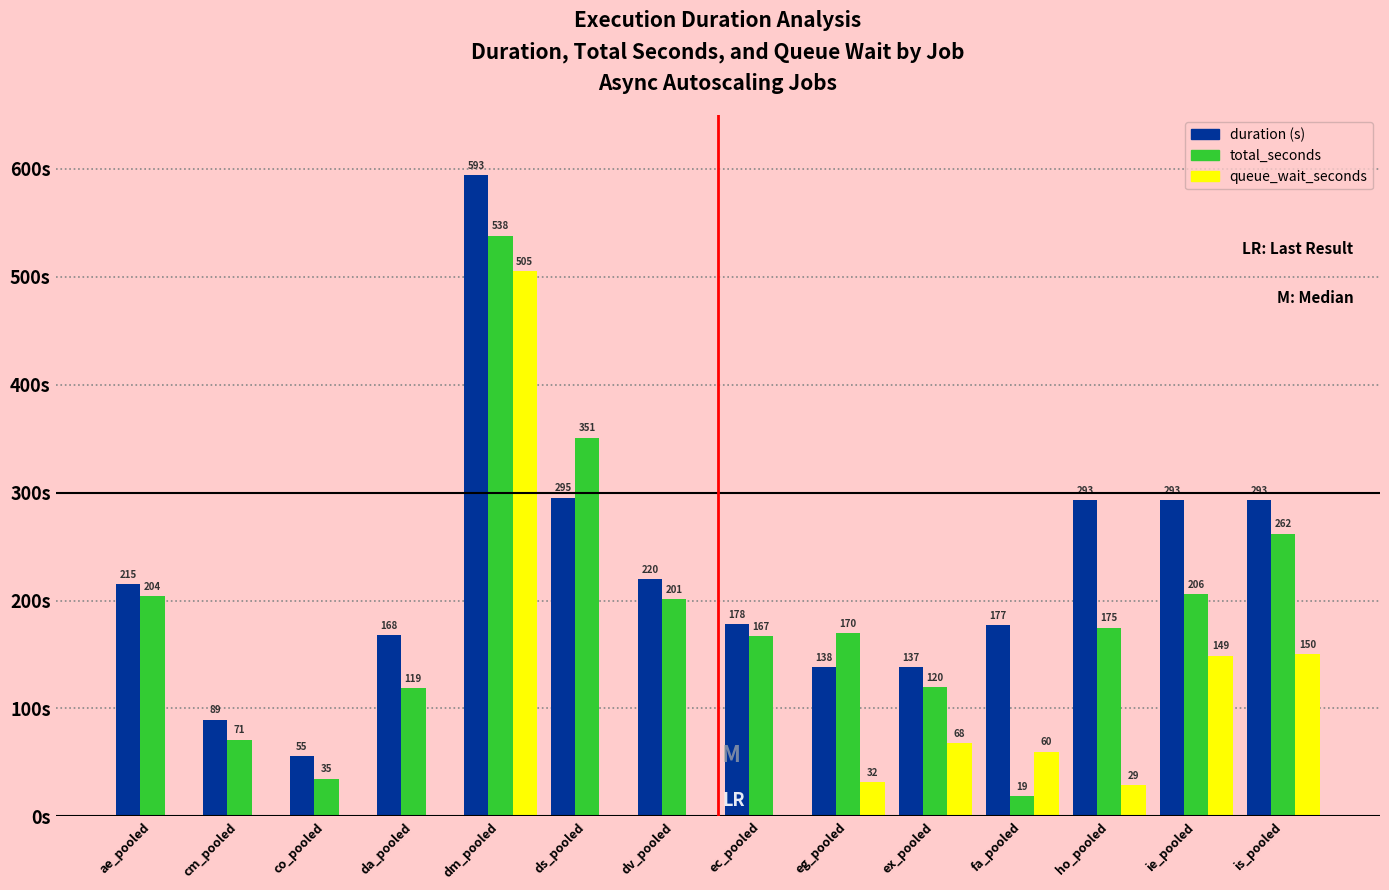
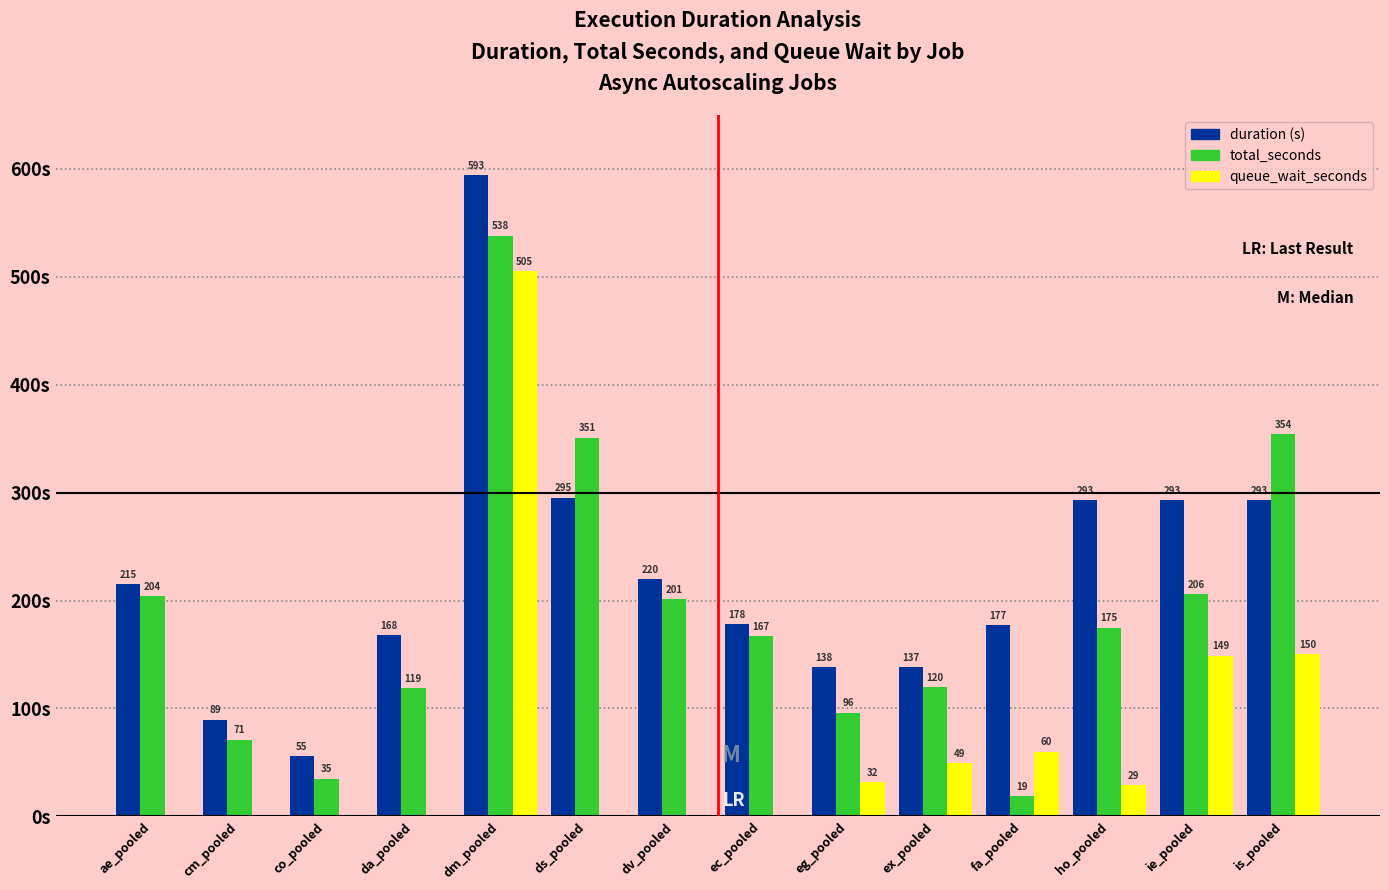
total_seconds, eg_pooled: 170 -> 96
queue_wait_seconds, ex_pooled: 68 -> 49
total_seconds, is_pooled: 262 -> 354
